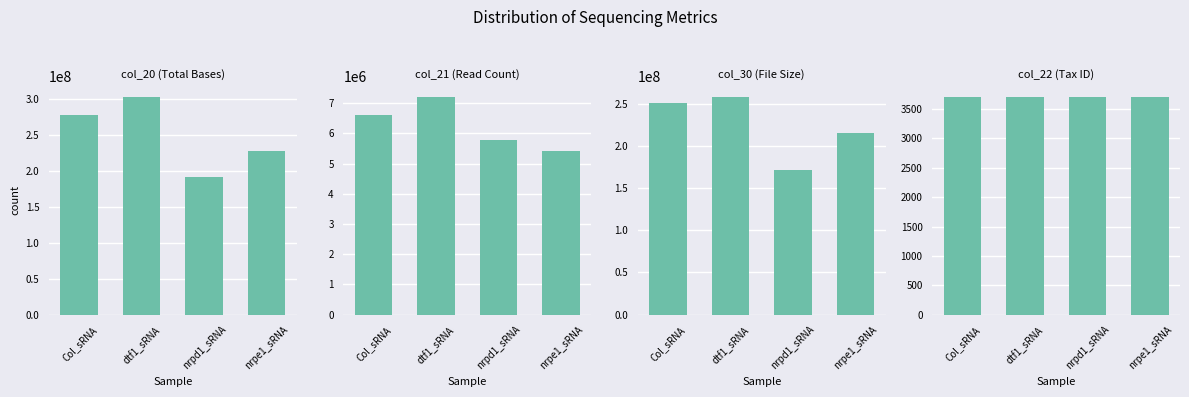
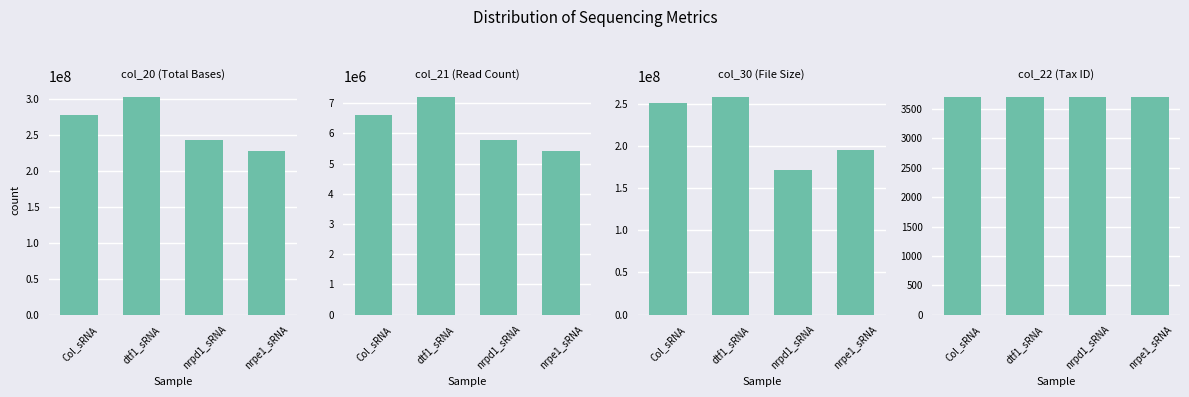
col_20 (Total Bases), nrpd1_sRNA: 190000000 -> 240000000
col_30 (File Size), nrpe1_sRNA: 220000000 -> 190000000
